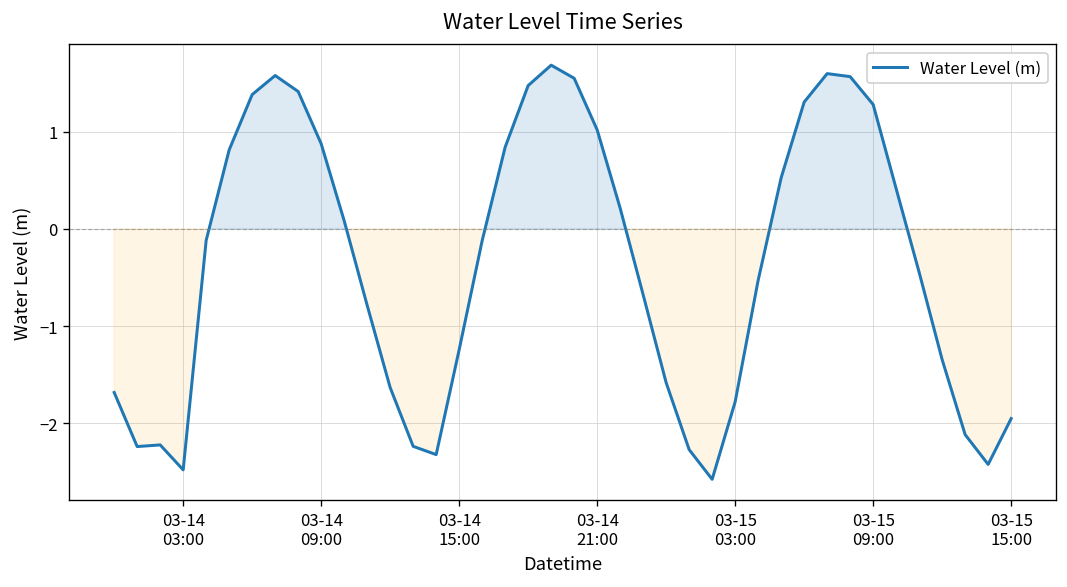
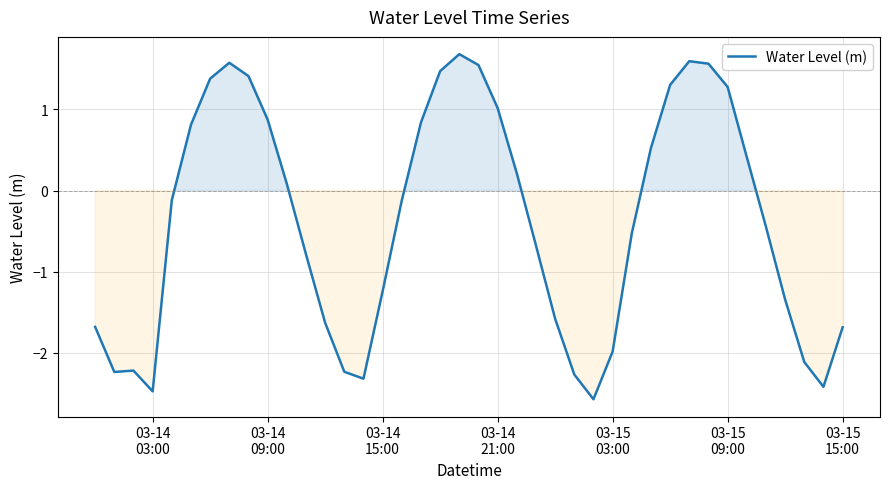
03-15 03:00: -1.8 -> -2.0
03-15 15:00: -2.0 -> -1.7
